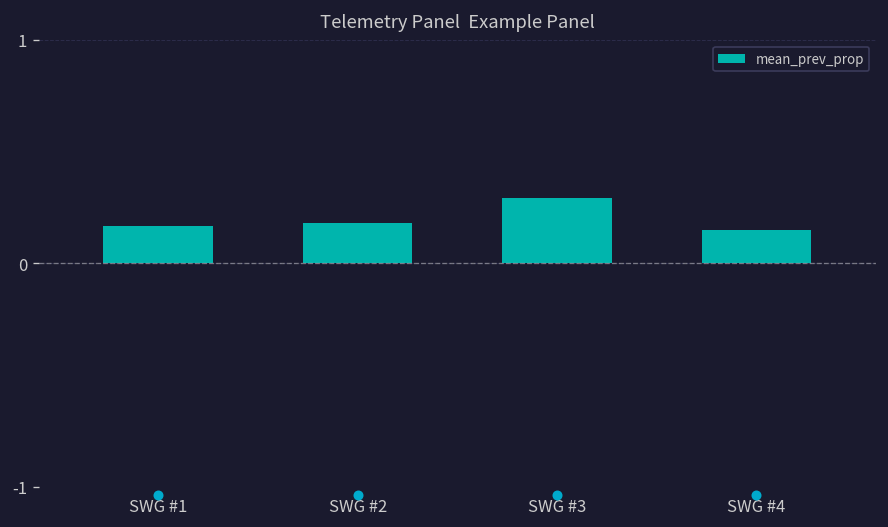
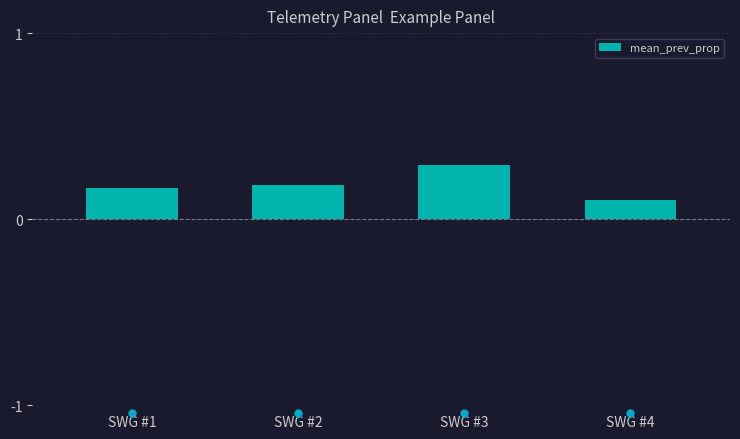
SWG #4: 0.15 -> 0.10
